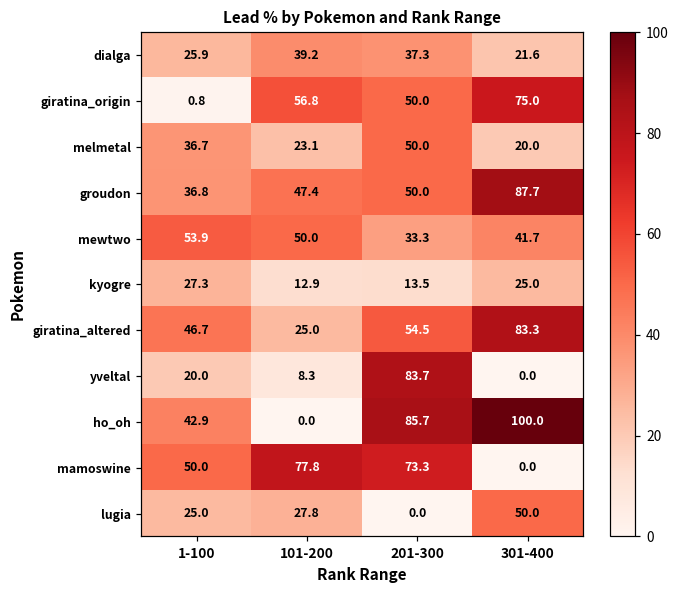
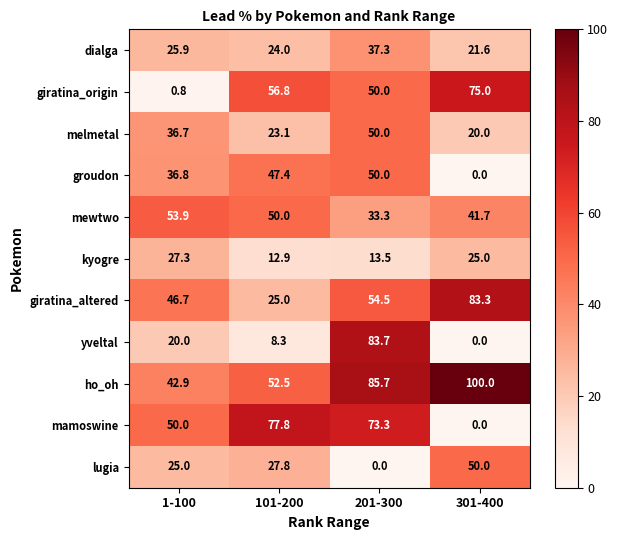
dialga, 101-200: 39.2 -> 24.0
groudon, 301-400: 87.7 -> 0.0
ho_oh, 101-200: 0.0 -> 52.5
